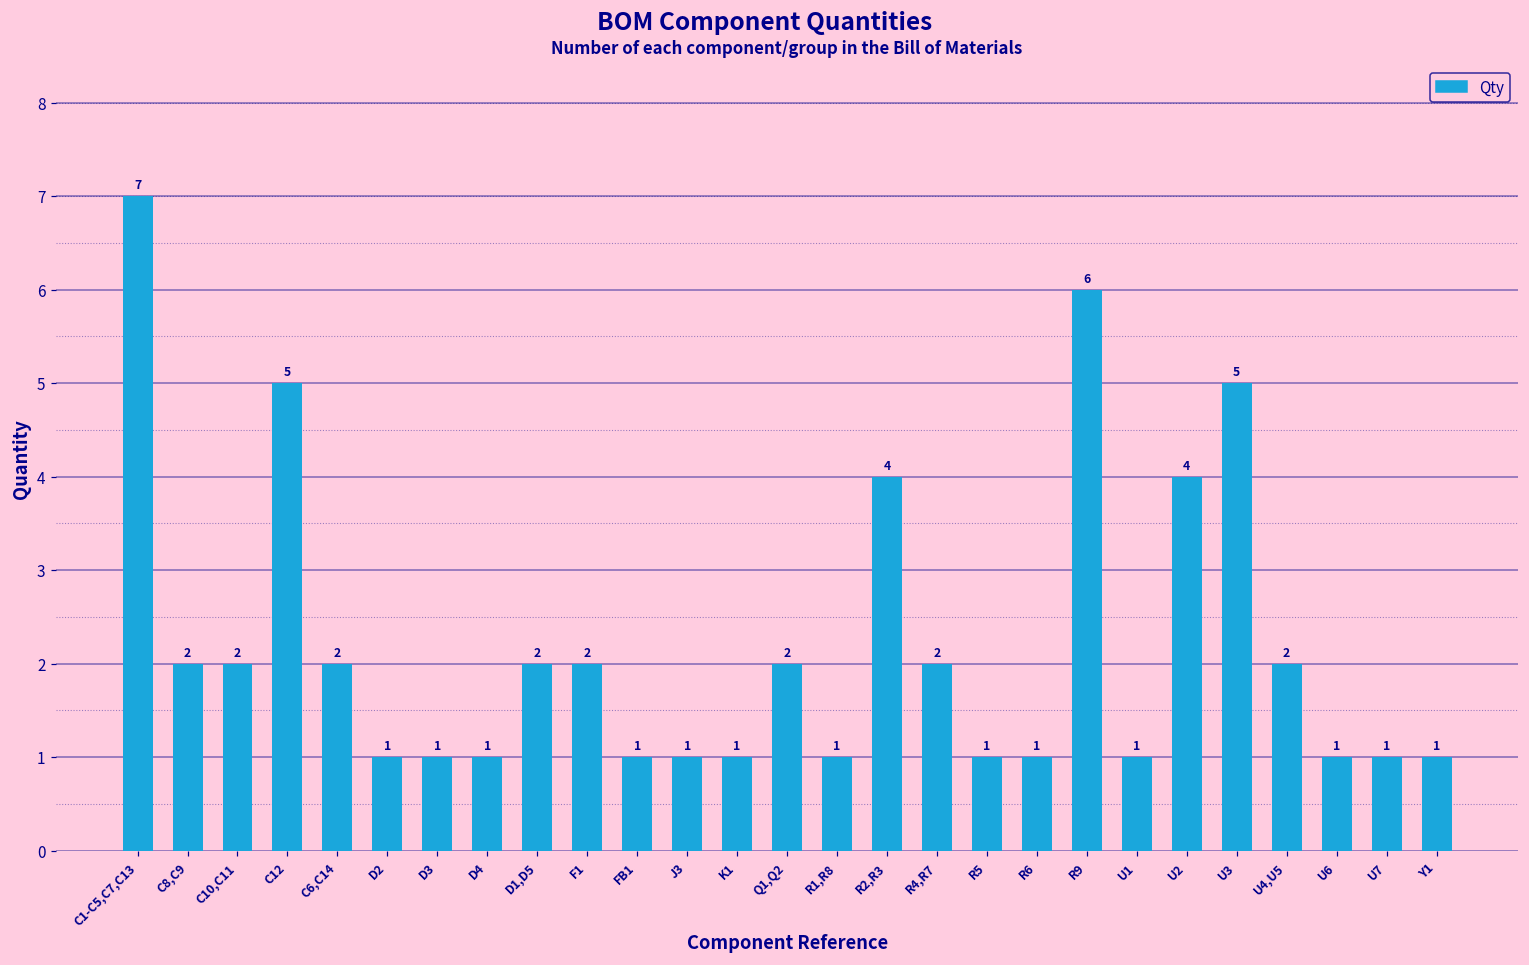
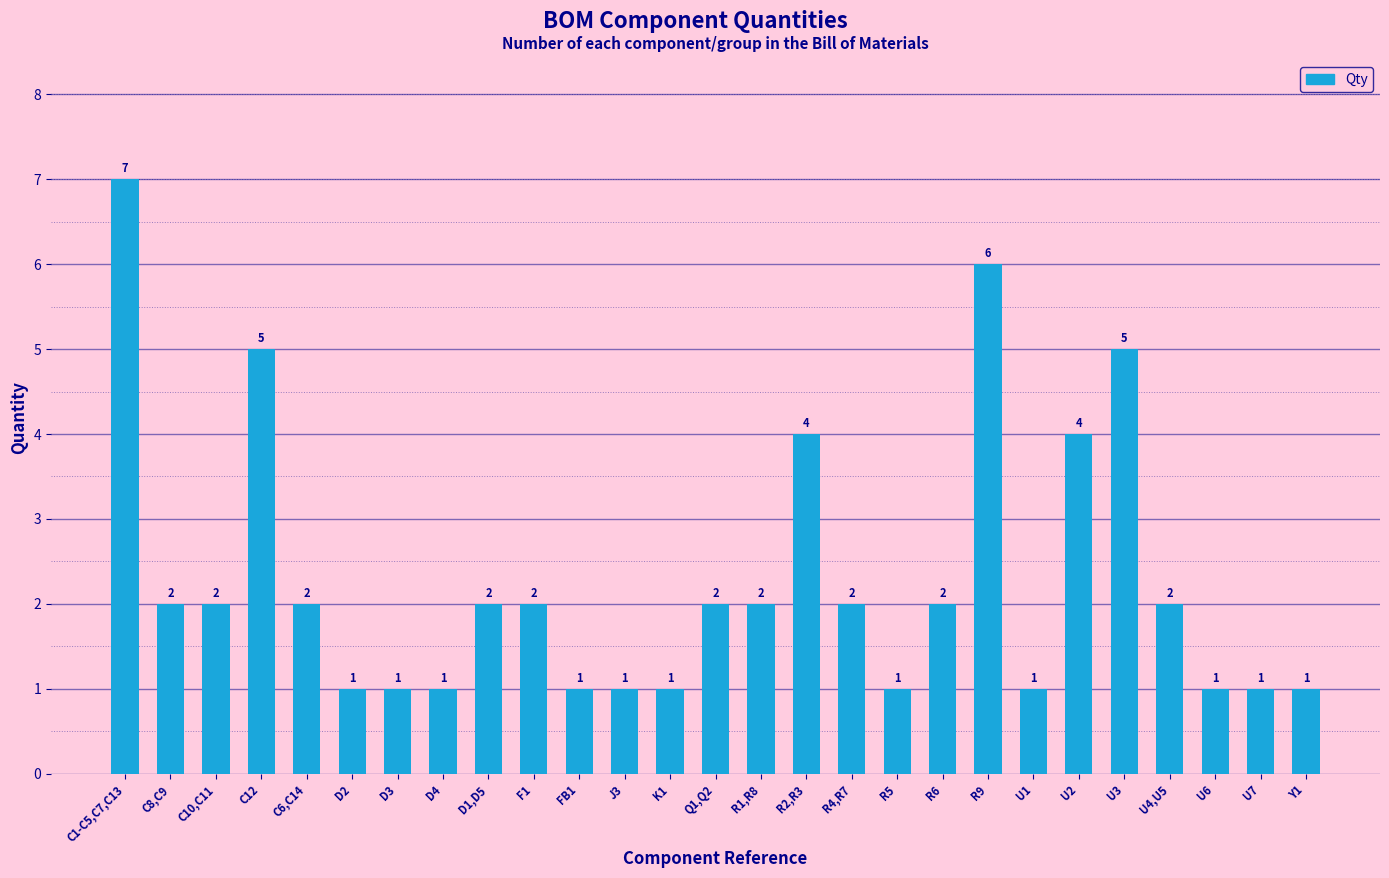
R1,R8: 1 -> 2
R6: 1 -> 2
